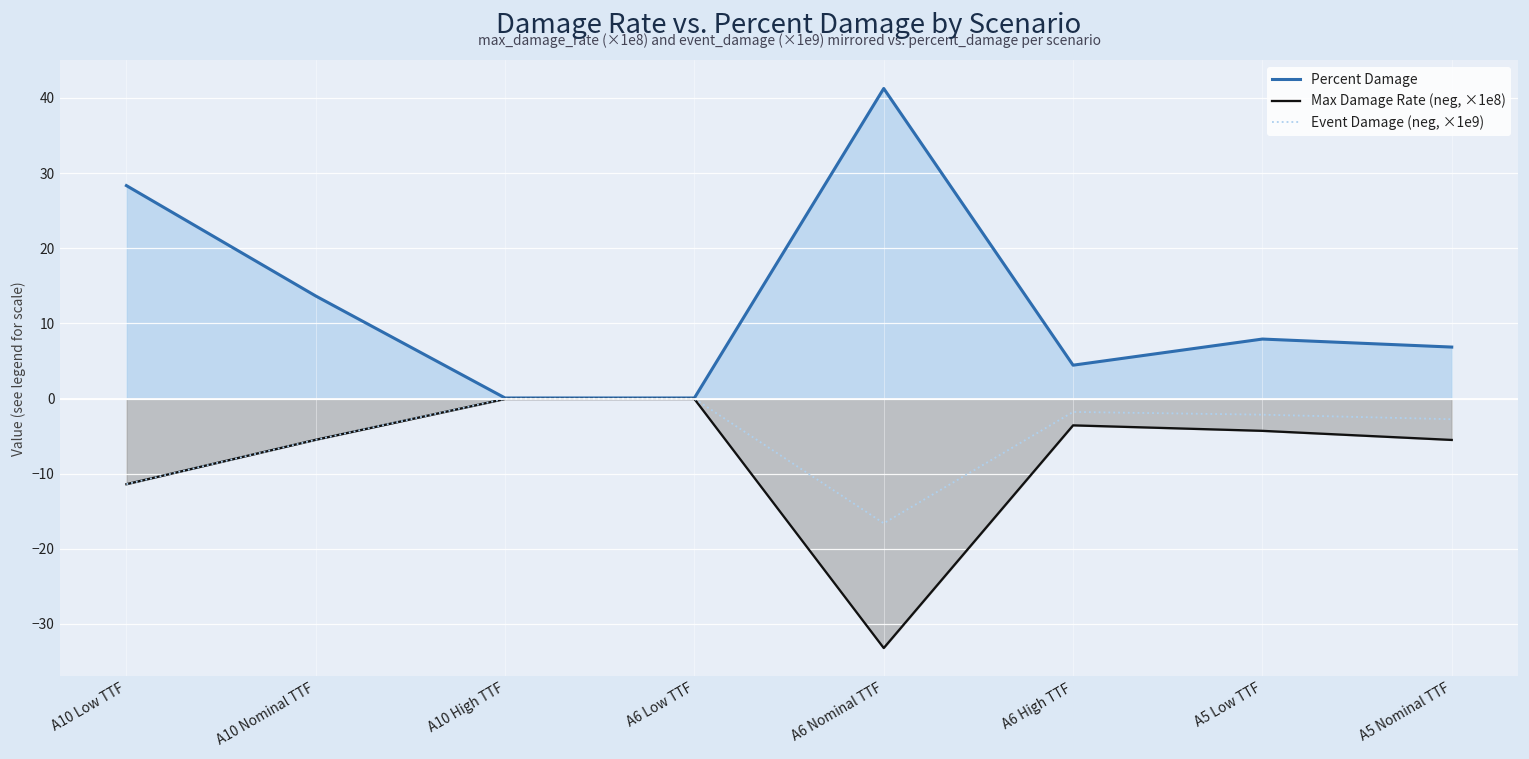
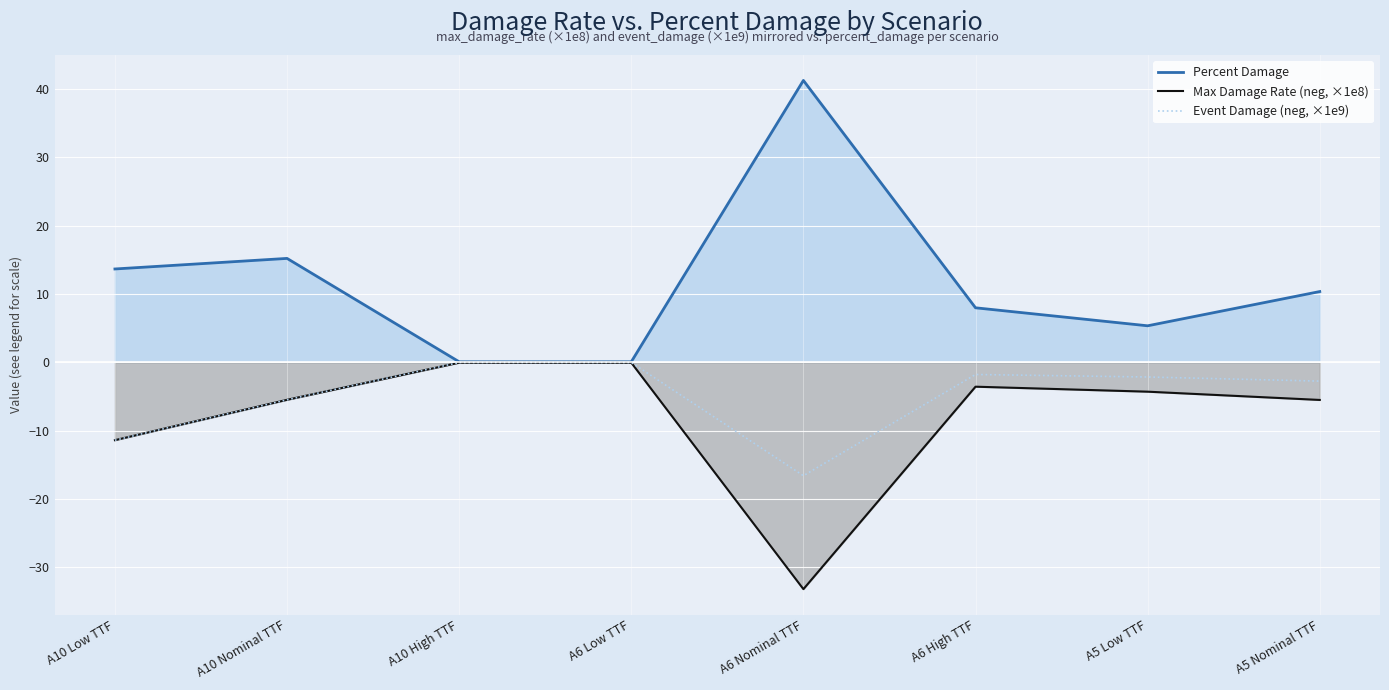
Percent Damage, A10 Low TTF: 28 -> 14
Percent Damage, A10 Nominal TTF: 14 -> 15
Percent Damage, A6 High TTF: 4 -> 8
Percent Damage, A5 Low TTF: 8 -> 5
Percent Damage, A5 Nominal TTF: 7 -> 10
